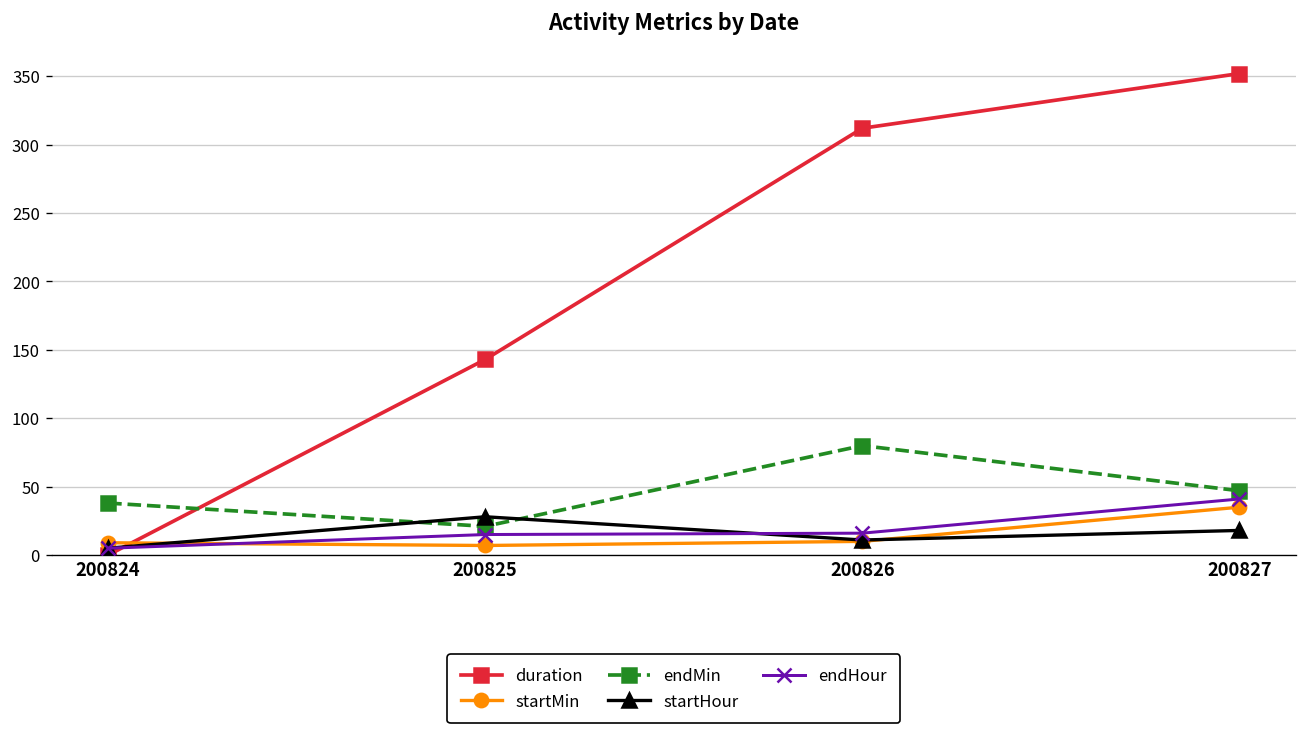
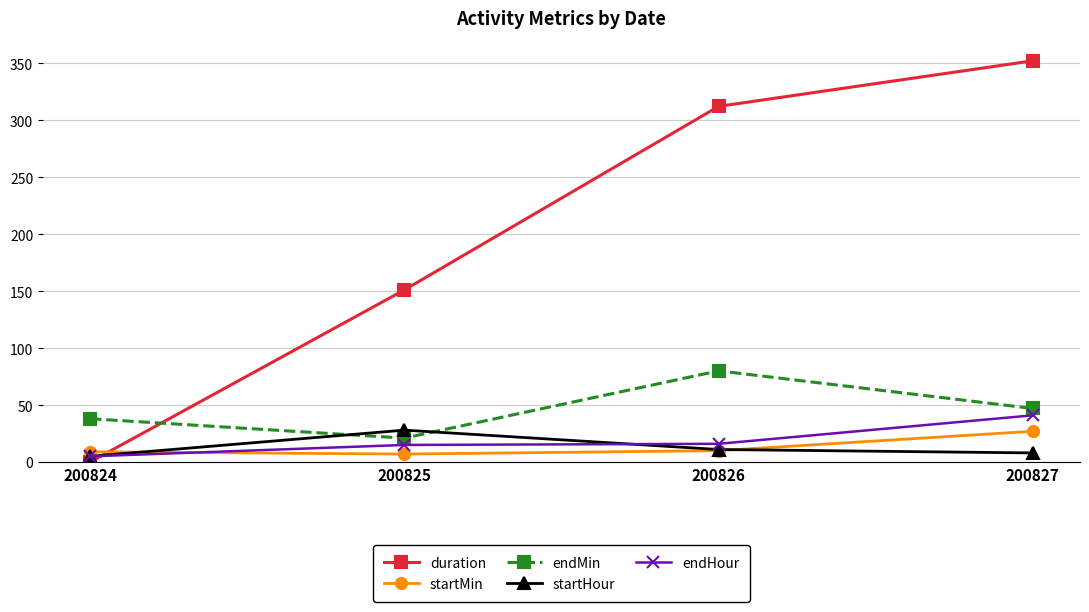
duration, 200825: 143 -> 151
startMin, 200827: 35 -> 27
startHour, 200827: 18 -> 8
